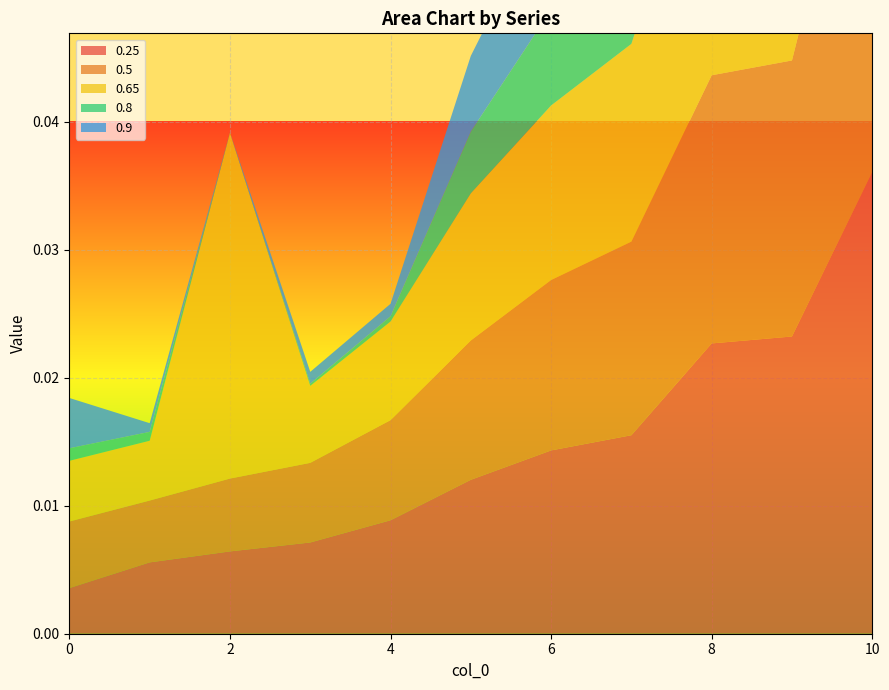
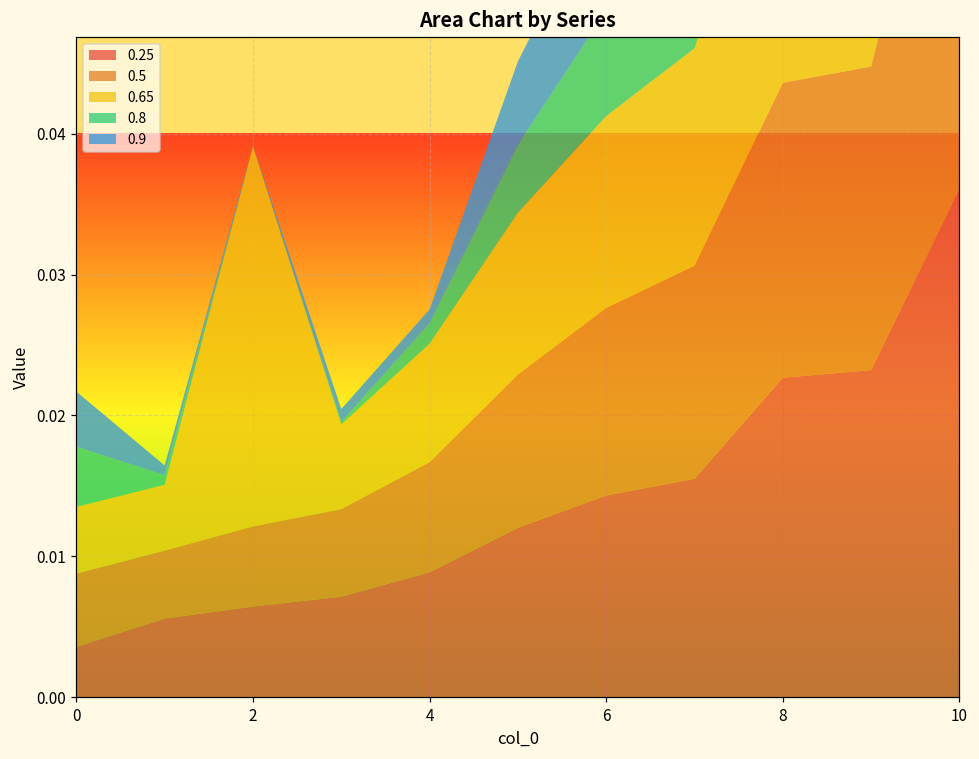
0.8, 0: 0.0010 -> 0.0043
0.65, 4: 0.0077 -> 0.0084
0.8, 4: 0.0004 -> 0.0015
